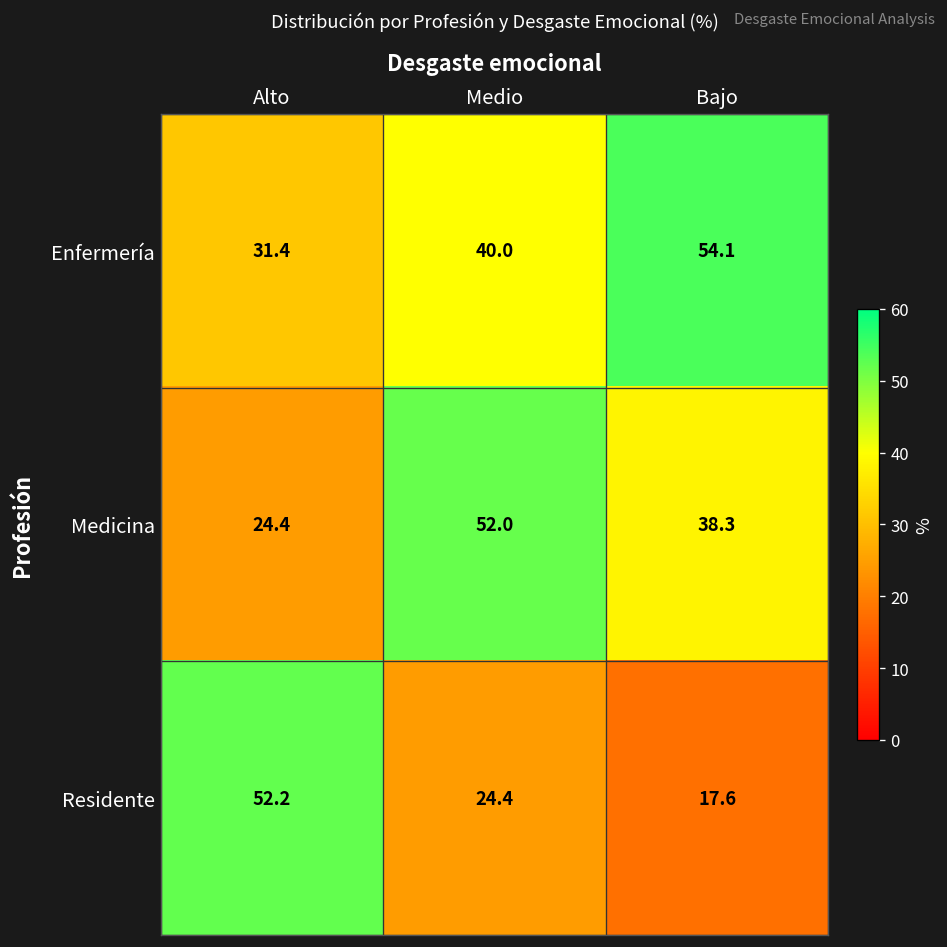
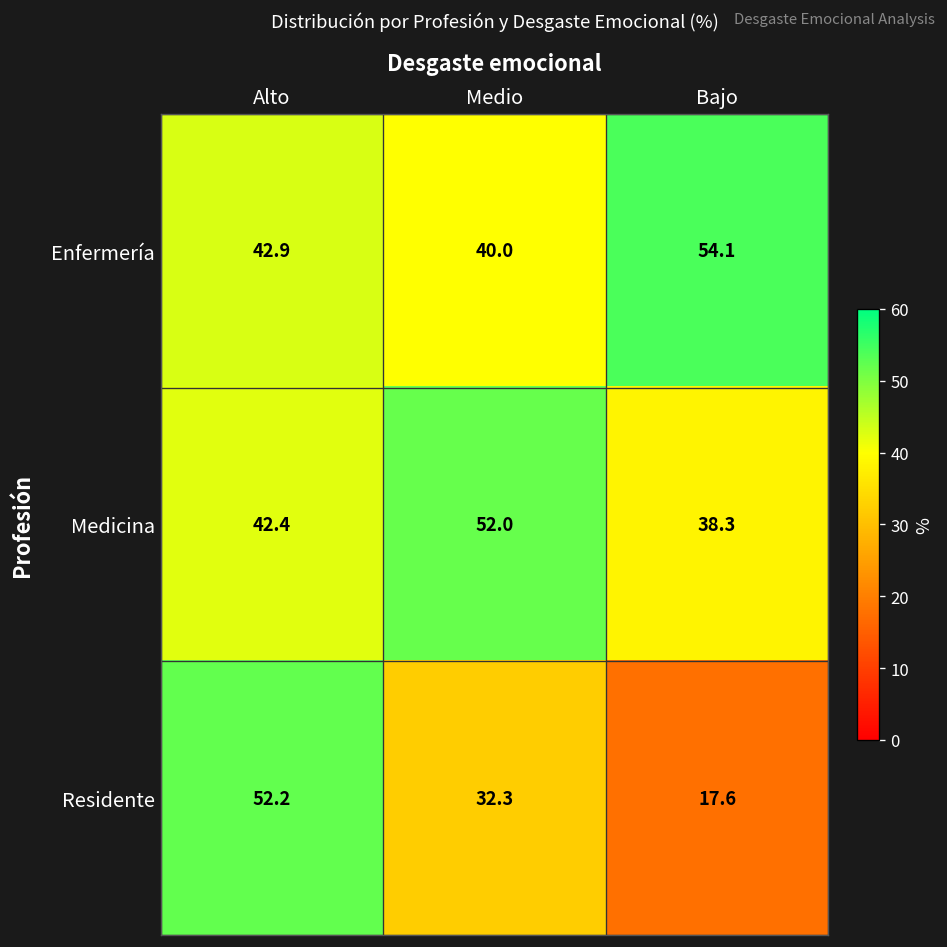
Enfermería, Alto: 31.4 -> 42.9
Medicina, Alto: 24.4 -> 42.4
Residente, Medio: 24.4 -> 32.3
